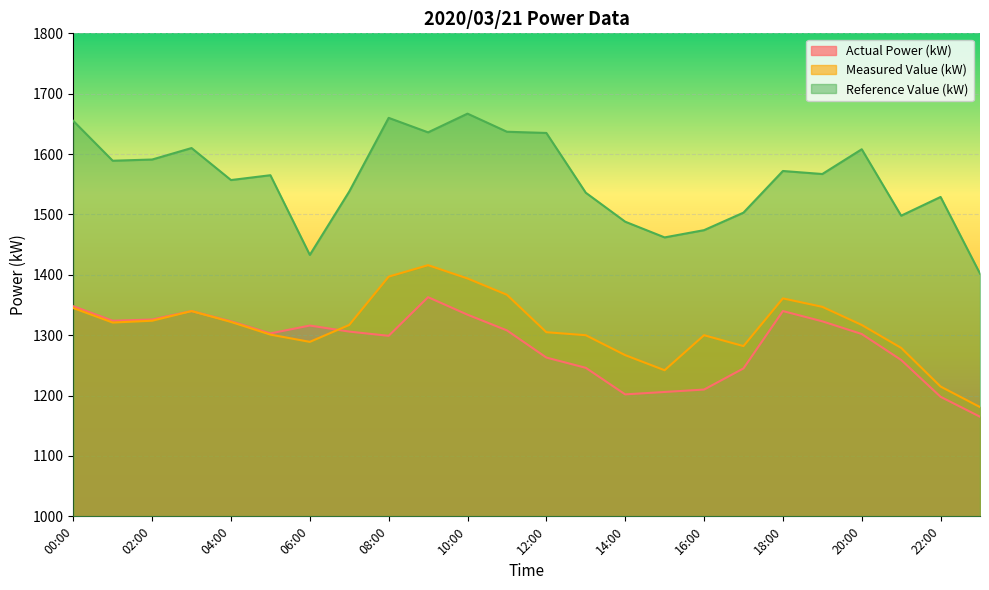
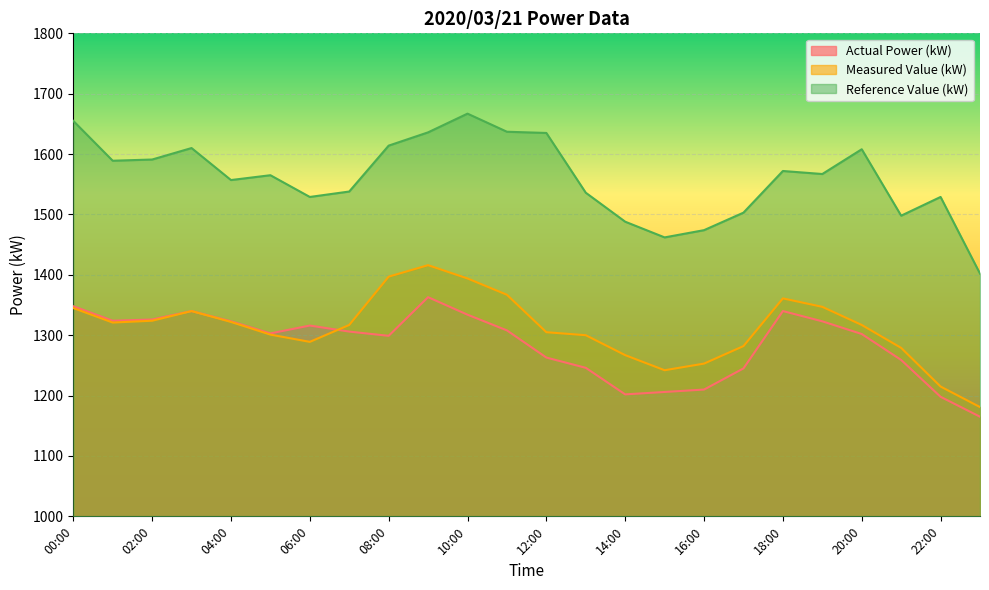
Reference Value (kW), 06:00: 1430 -> 1530
Reference Value (kW), 08:00: 1660 -> 1610
Measured Value (kW), 16:00: 1300 -> 1250
